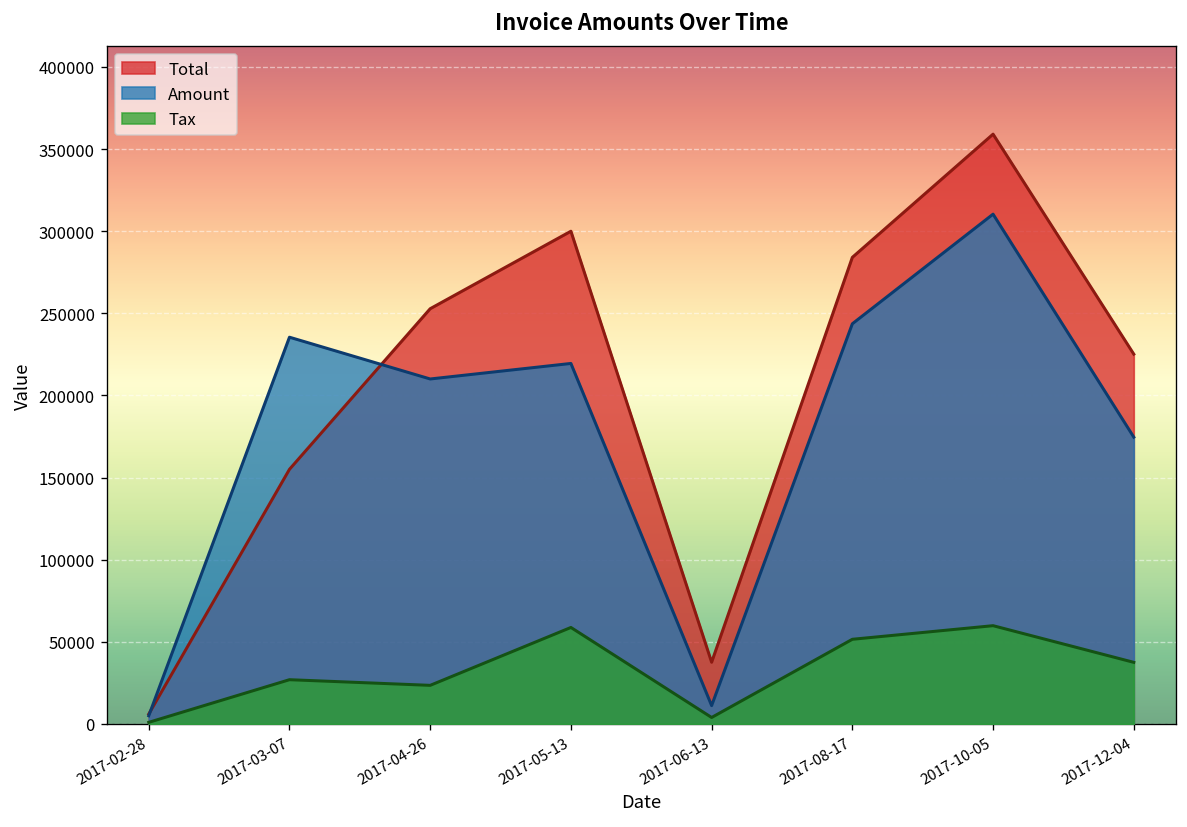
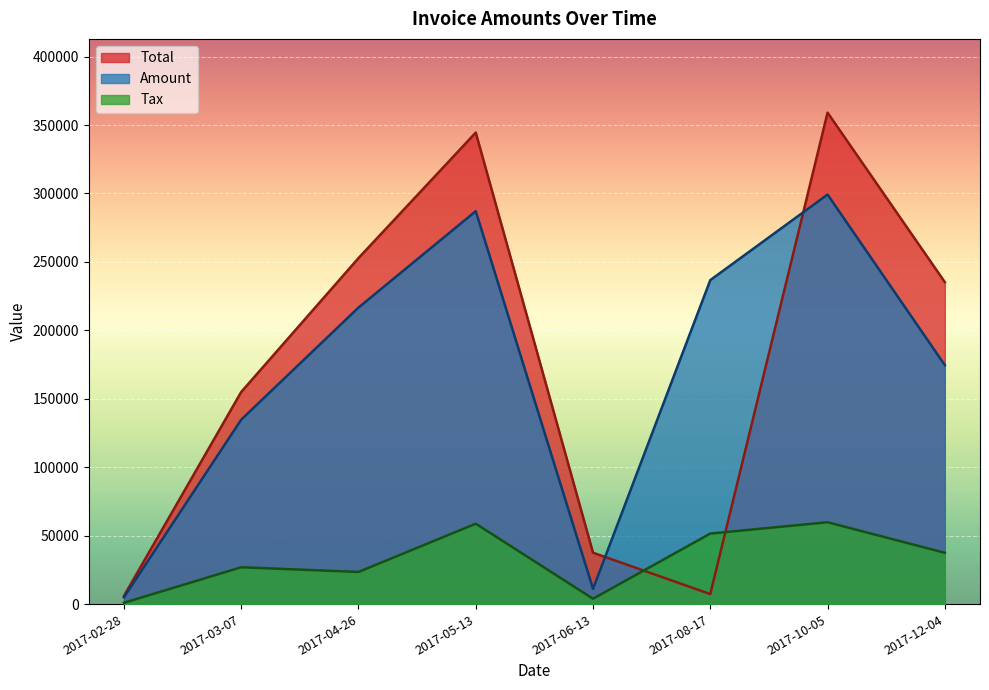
Amount, 2017-03-07: 235000 -> 135000
Amount, 2017-04-26: 210000 -> 217000
Total, 2017-05-13: 300000 -> 345000
Amount, 2017-05-13: 219000 -> 287000
Total, 2017-08-17: 284000 -> 7000
Amount, 2017-08-17: 244000 -> 237000
Amount, 2017-10-05: 310000 -> 299000
Total, 2017-12-04: 225000 -> 235000
